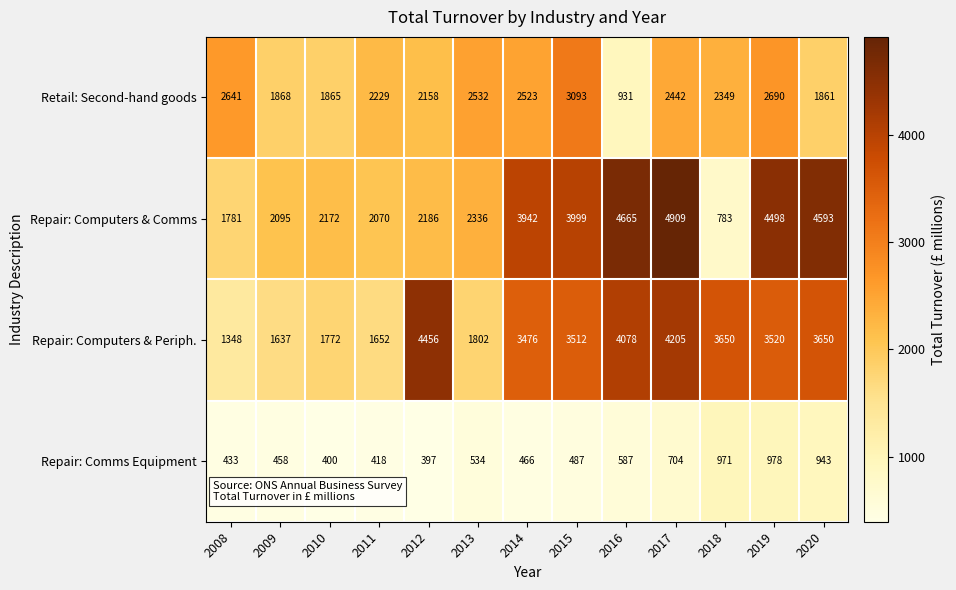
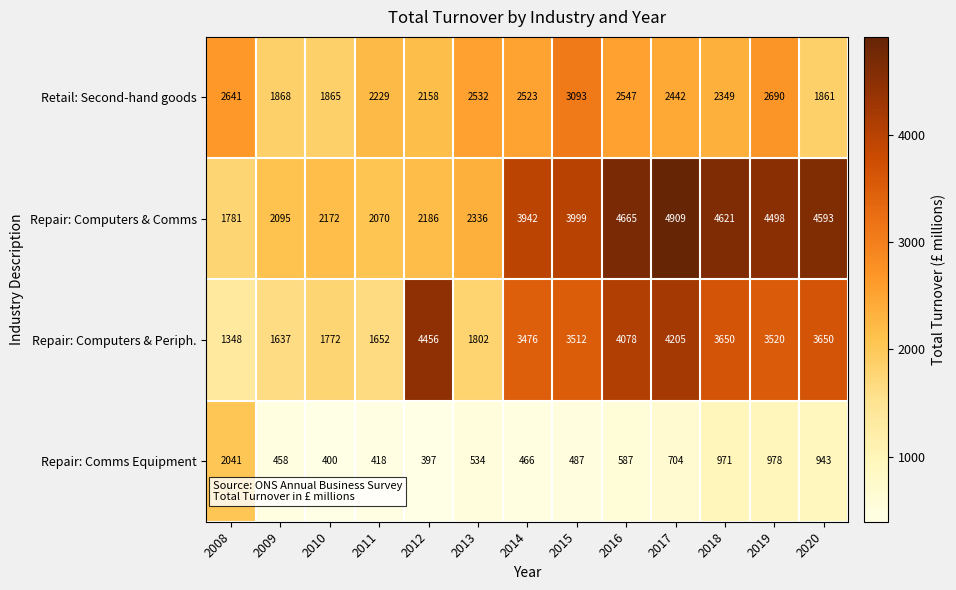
Retail: Second-hand goods, 2016: 931 -> 2547
Repair: Computers & Comms, 2018: 783 -> 4621
Repair: Comms Equipment, 2008: 433 -> 2041
